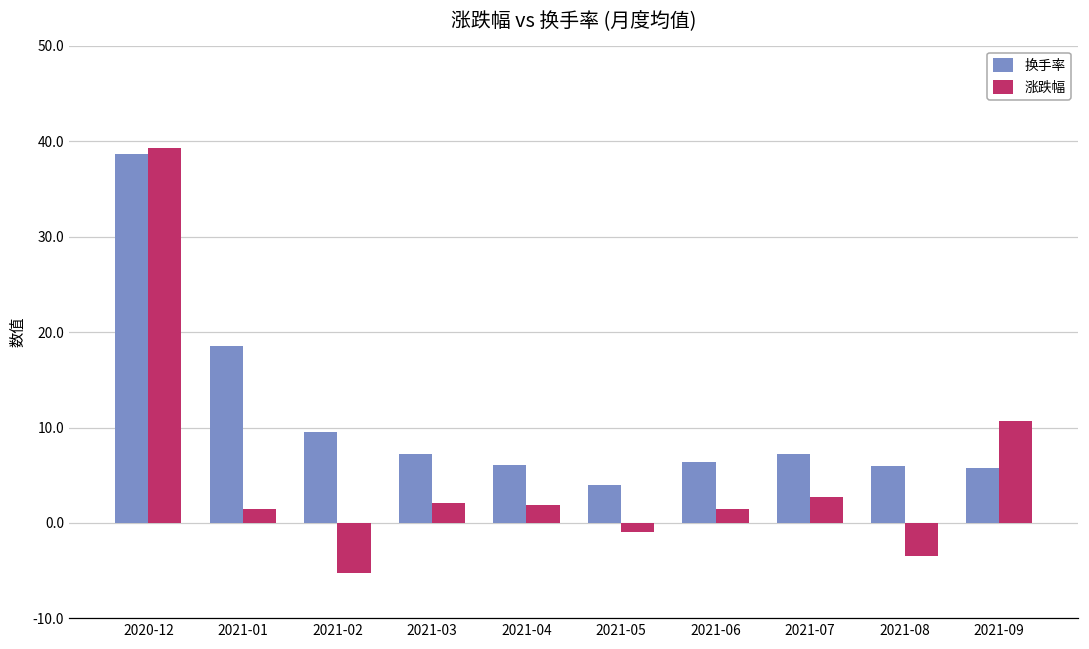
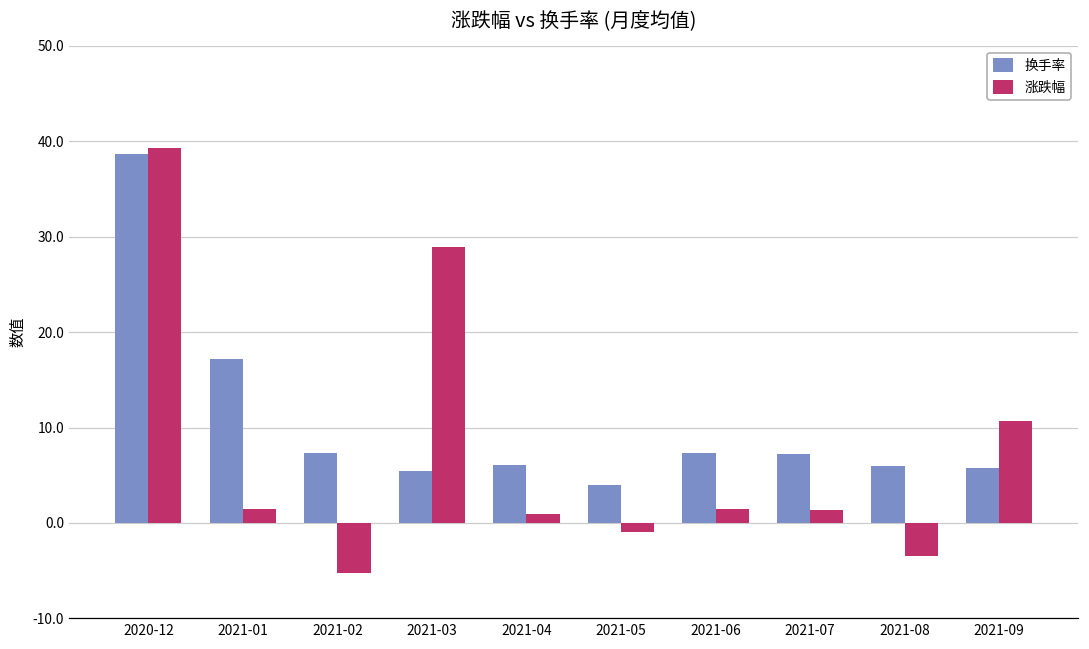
换手率, 2021-01: 19 -> 17
换手率, 2021-02: 10 -> 7
换手率, 2021-03: 7 -> 5
涨跌幅, 2021-03: 2 -> 29
涨跌幅, 2021-04: 2 -> 1
换手率, 2021-06: 6 -> 7
涨跌幅, 2021-07: 3 -> 1
